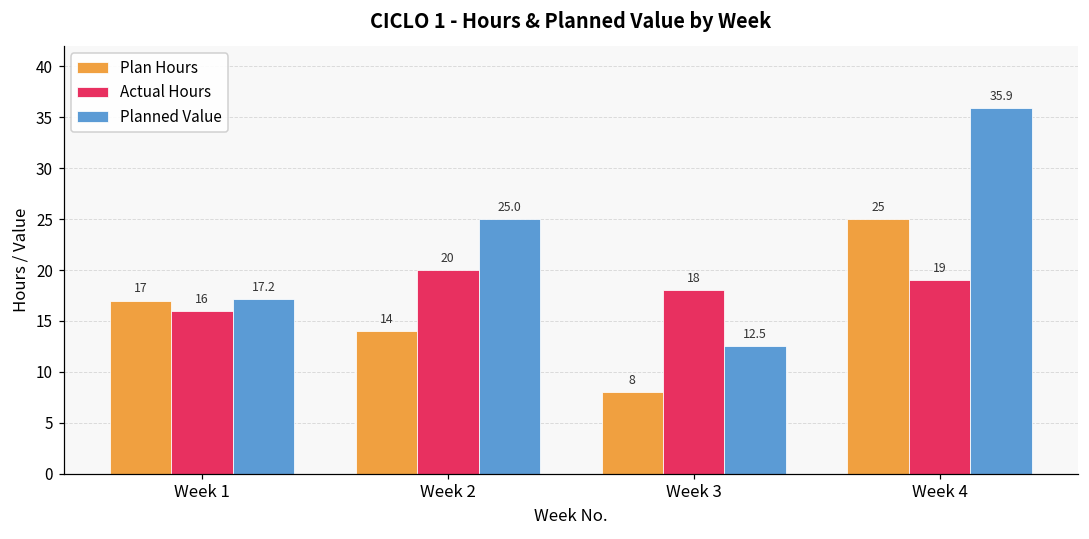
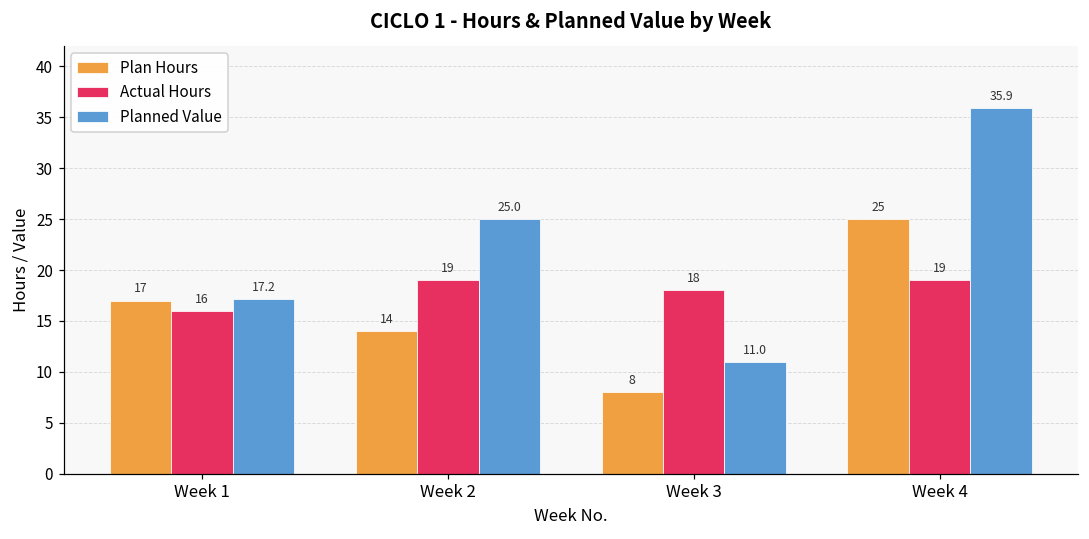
Actual Hours, Week 2: 20 -> 19
Planned Value, Week 3: 12.5 -> 11.0
